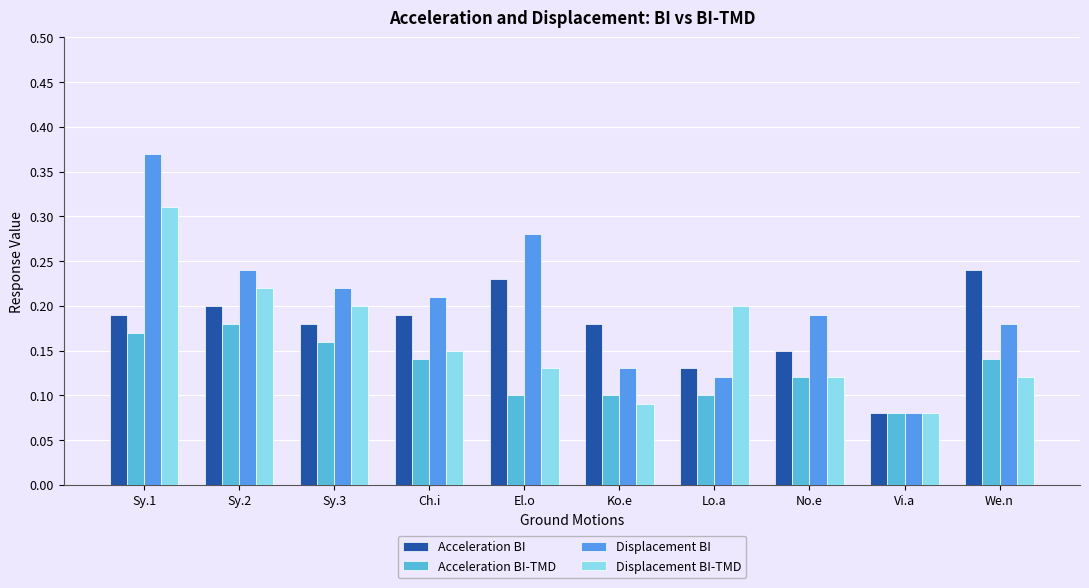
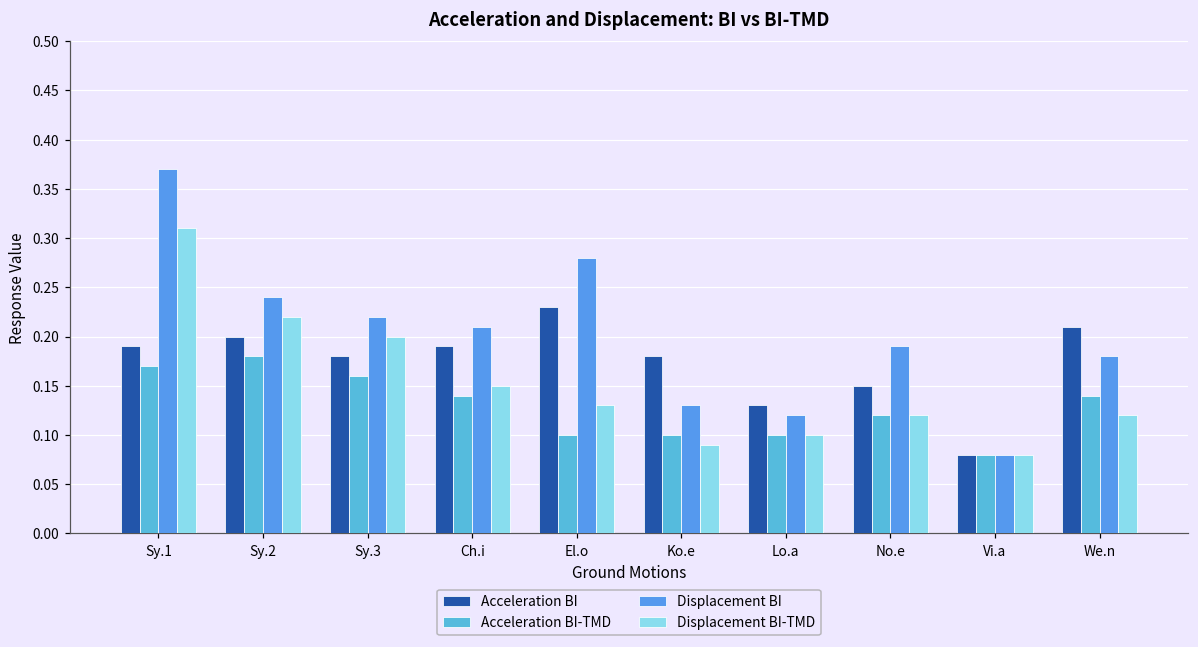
Displacement BI-TMD, Lo.a: 0.2 -> 0.1
Acceleration BI, We.n: 0.24 -> 0.21
